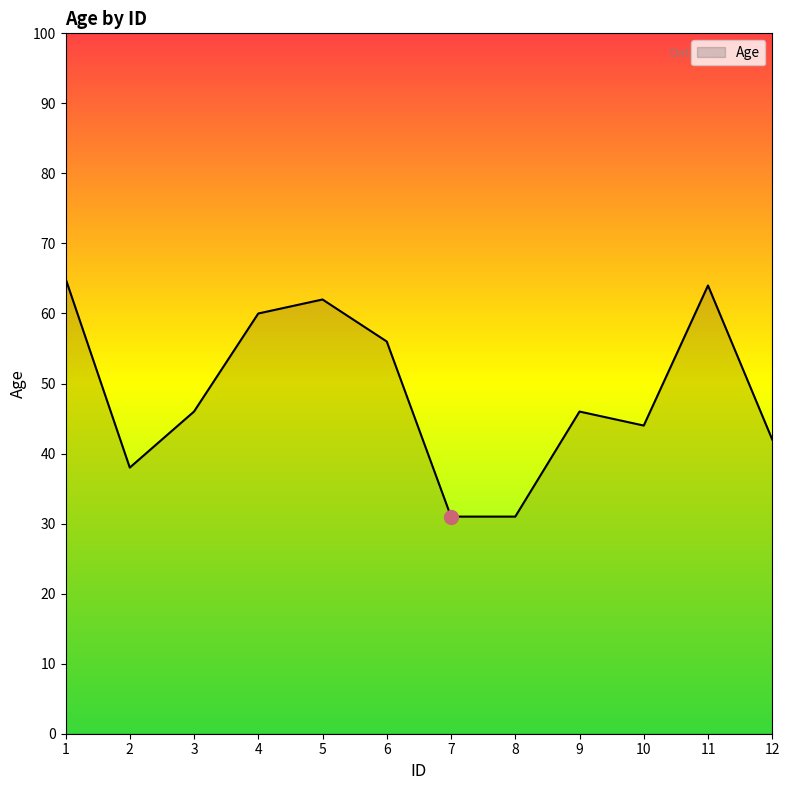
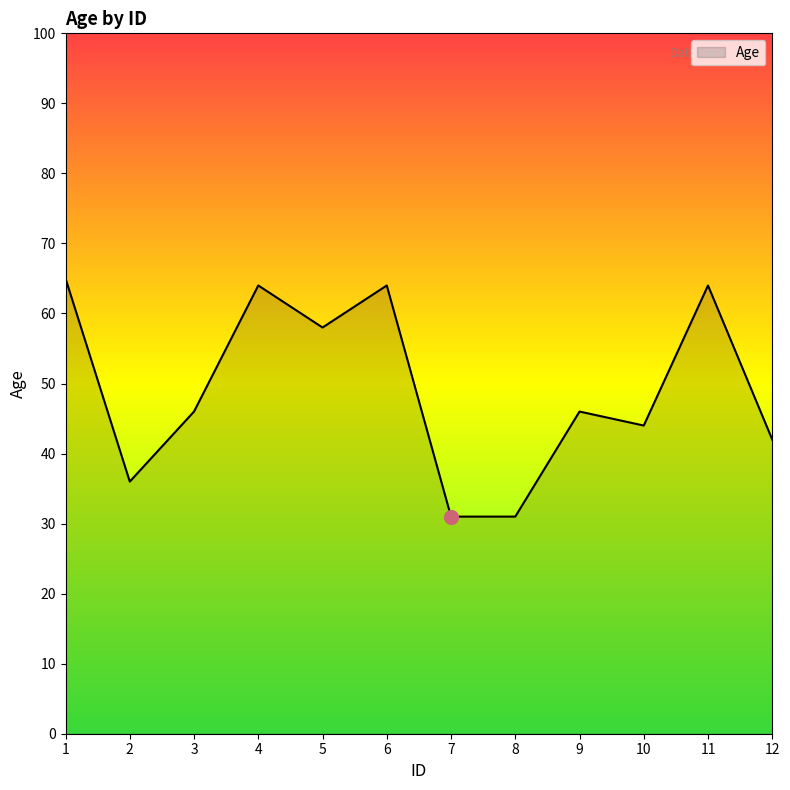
Age, 2: 38 -> 36
Age, 4: 60 -> 64
Age, 5: 62 -> 58
Age, 6: 56 -> 64
